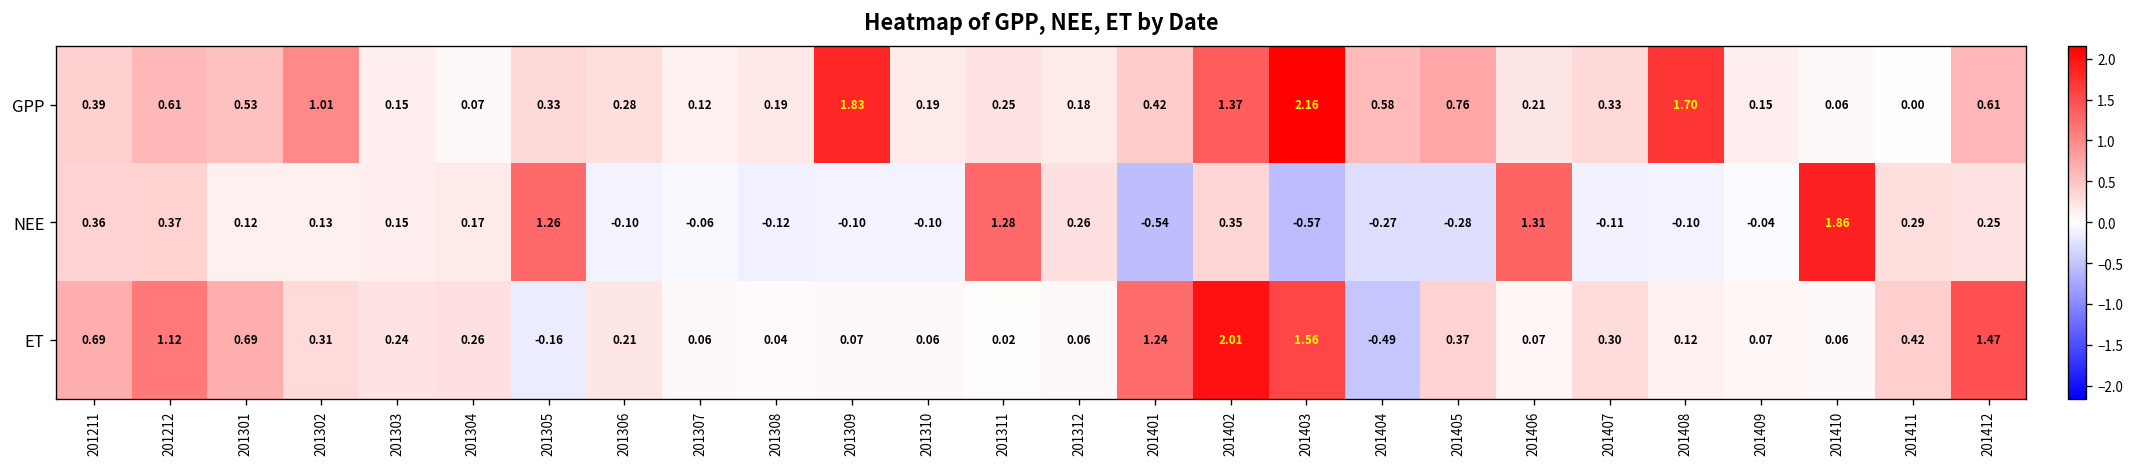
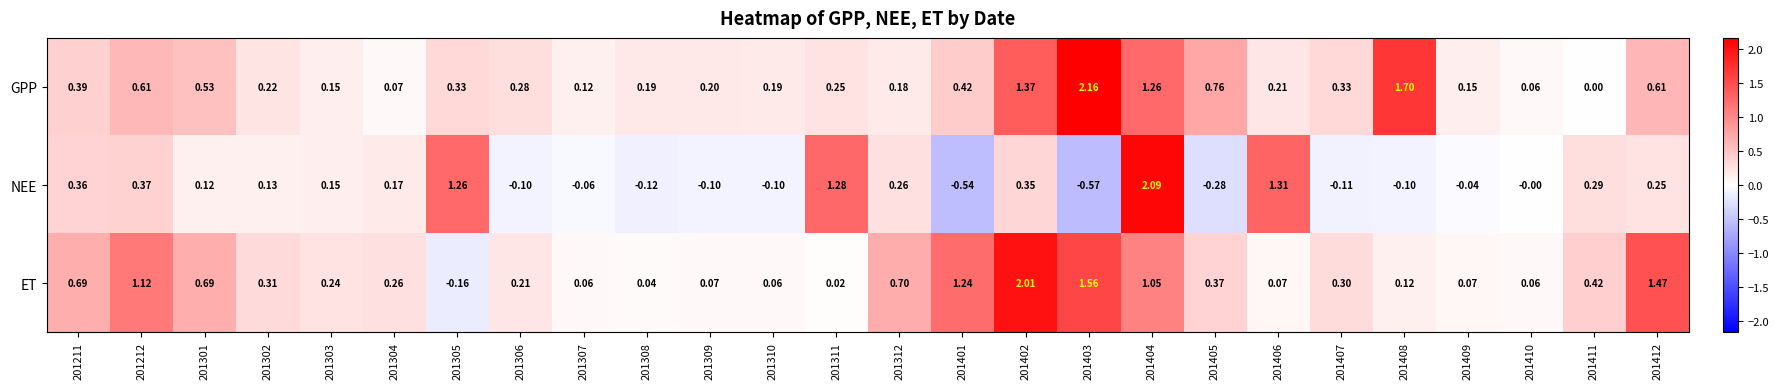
GPP, 201302: 1.01 -> 0.22
GPP, 201309: 1.83 -> 0.20
GPP, 201404: 0.58 -> 1.26
NEE, 201404: -0.27 -> 2.09
NEE, 201410: 1.86 -> -0.00
ET, 201312: 0.06 -> 0.70
ET, 201404: -0.49 -> 1.05
